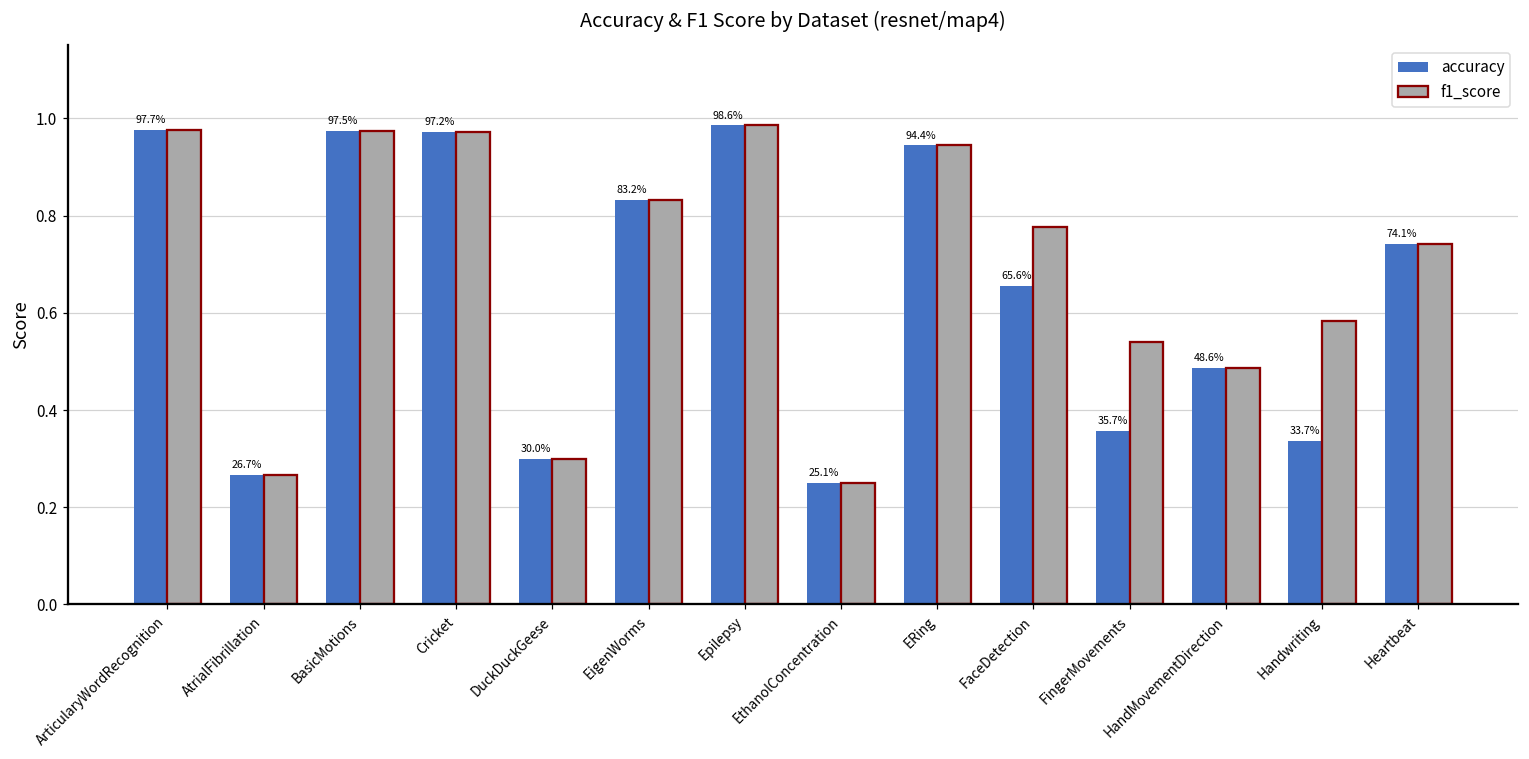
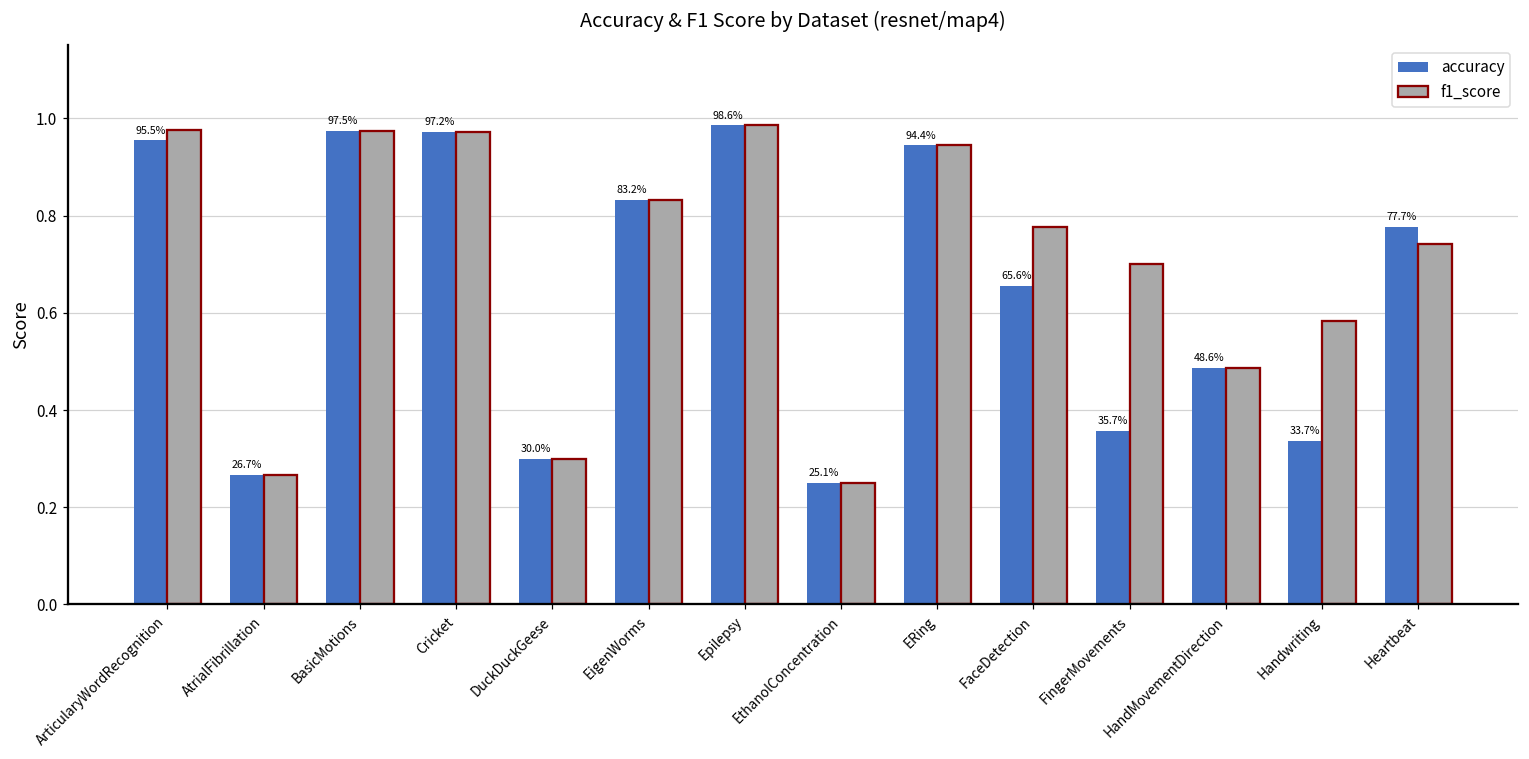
accuracy, ArticularyWordRecognition: 97.7% -> 95.5%
f1_score, FingerMovements: 0.54 -> 0.70
accuracy, Heartbeat: 74.1% -> 77.7%
